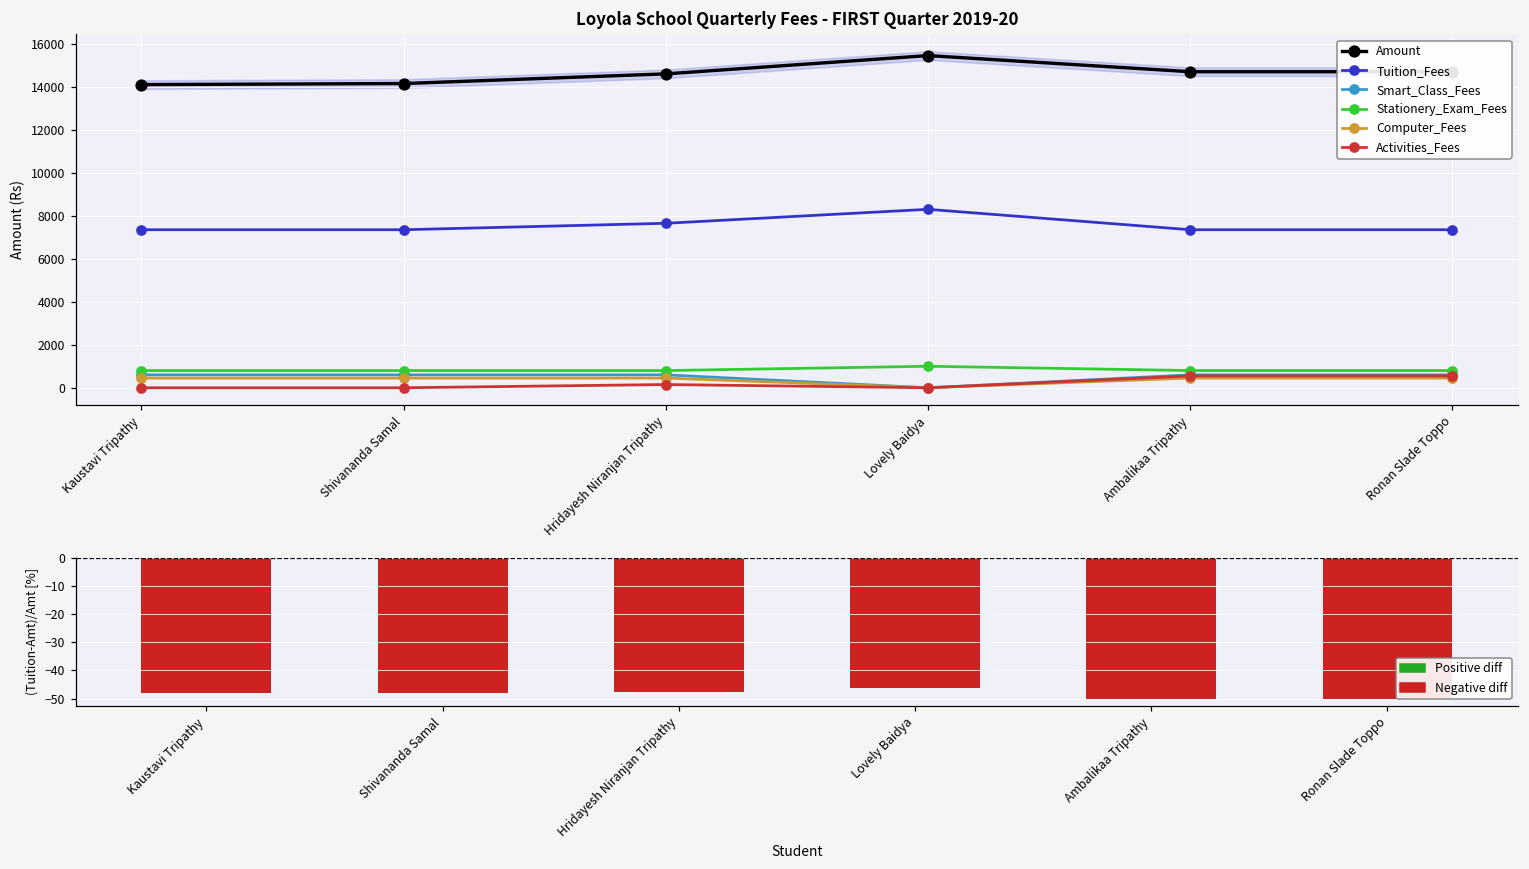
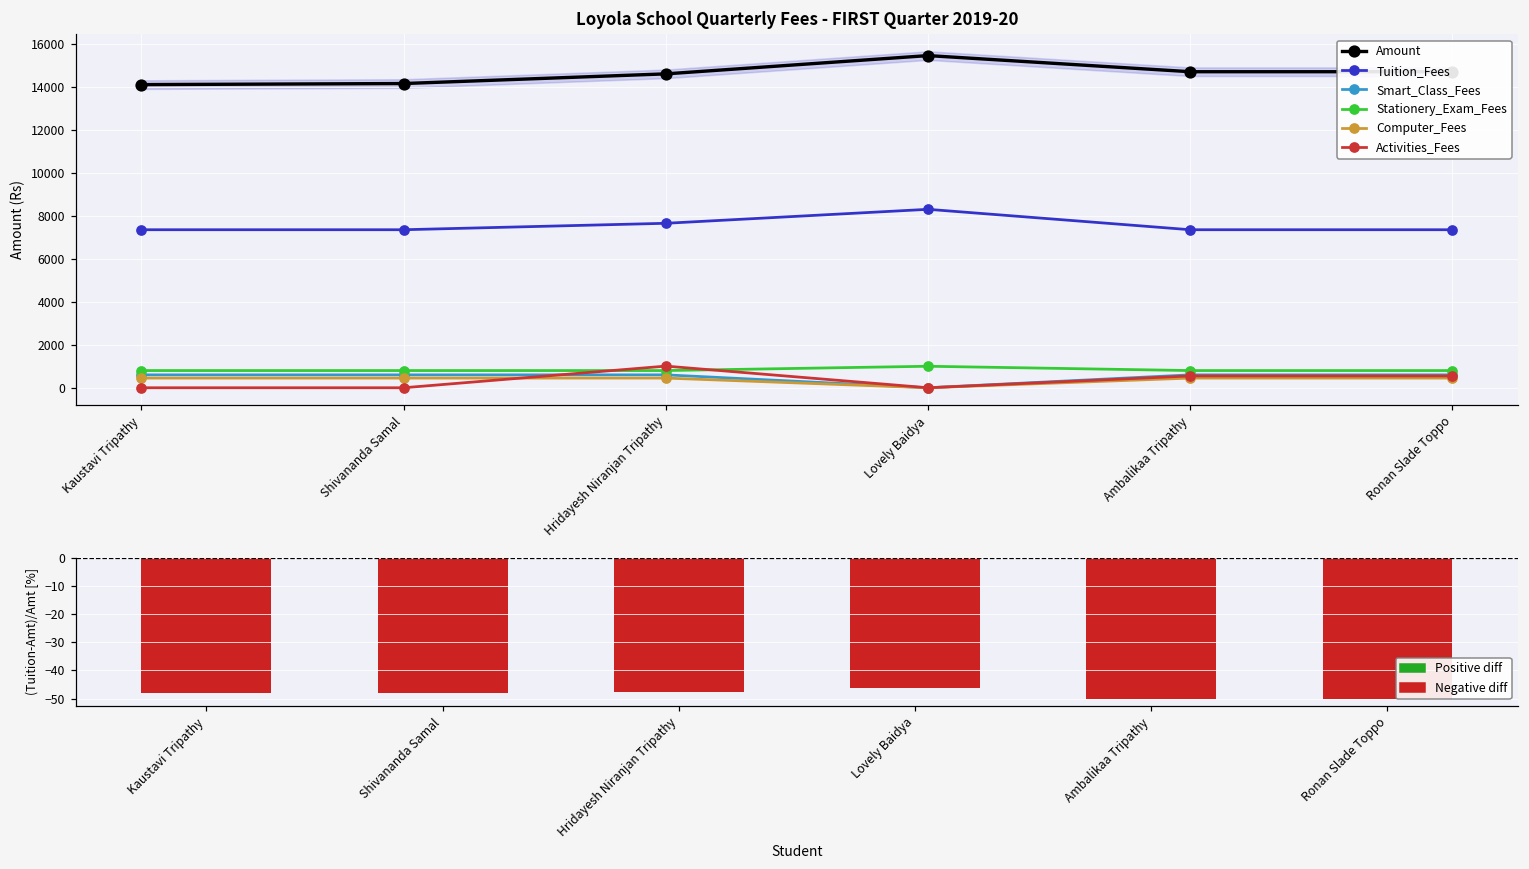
Loyola School Quarterly Fees - FIRST Quarter 2019-20, Activities_Fees, Hridayesh Niranjan Tripathy: 200 -> 1000
